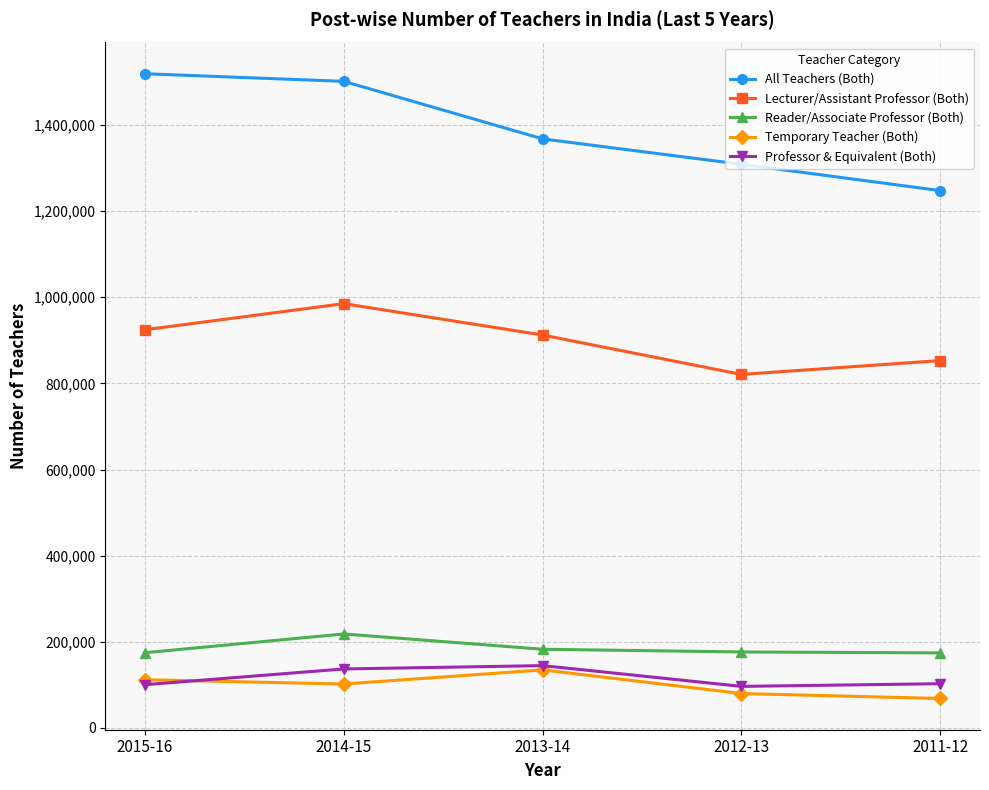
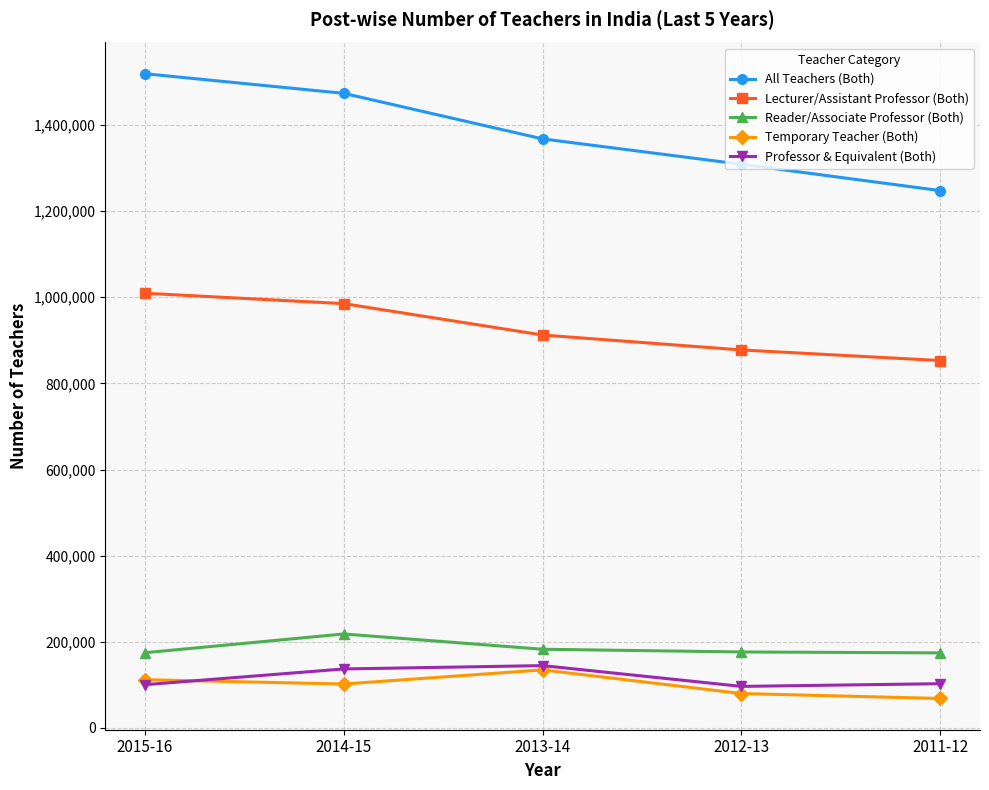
Lecturer/Assistant Professor (Both), 2015-16: 920,000 -> 1,010,000
All Teachers (Both), 2014-15: 1,500,000 -> 1,470,000
Lecturer/Assistant Professor (Both), 2012-13: 820,000 -> 880,000
